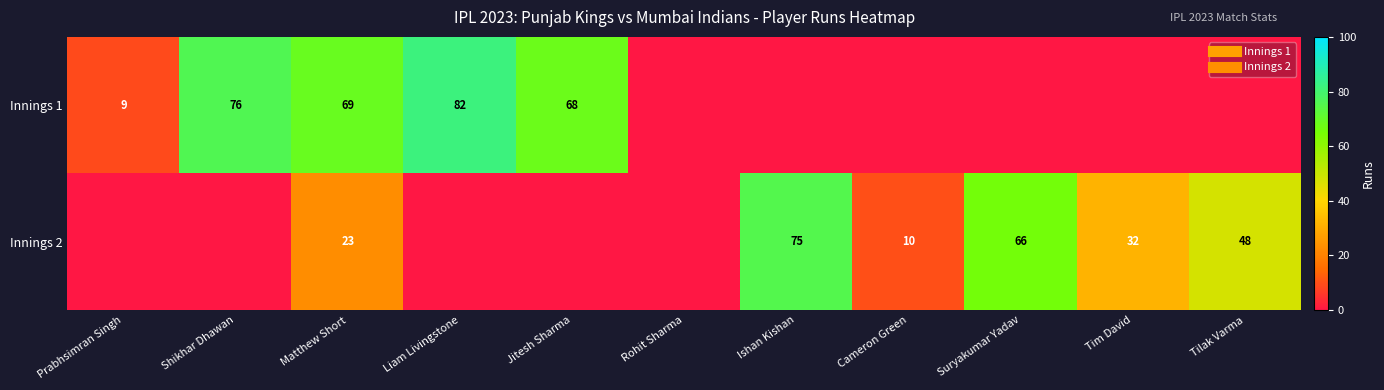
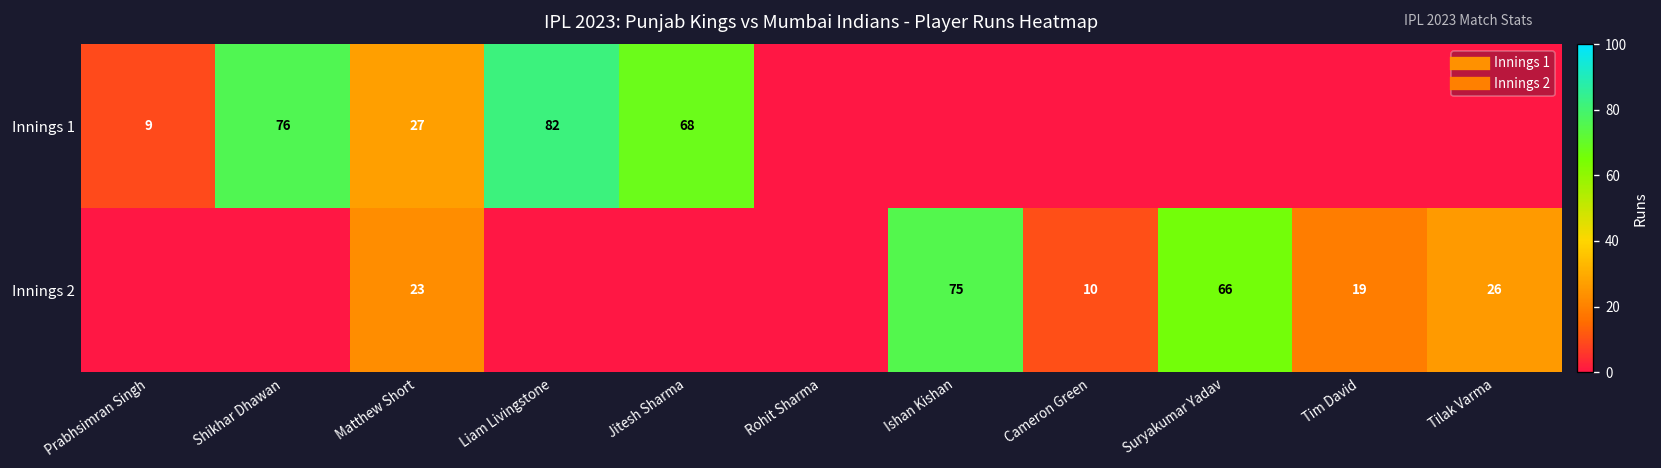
Innings 1, Matthew Short: 69 -> 27
Innings 2, Tim David: 32 -> 19
Innings 2, Tilak Varma: 48 -> 26
